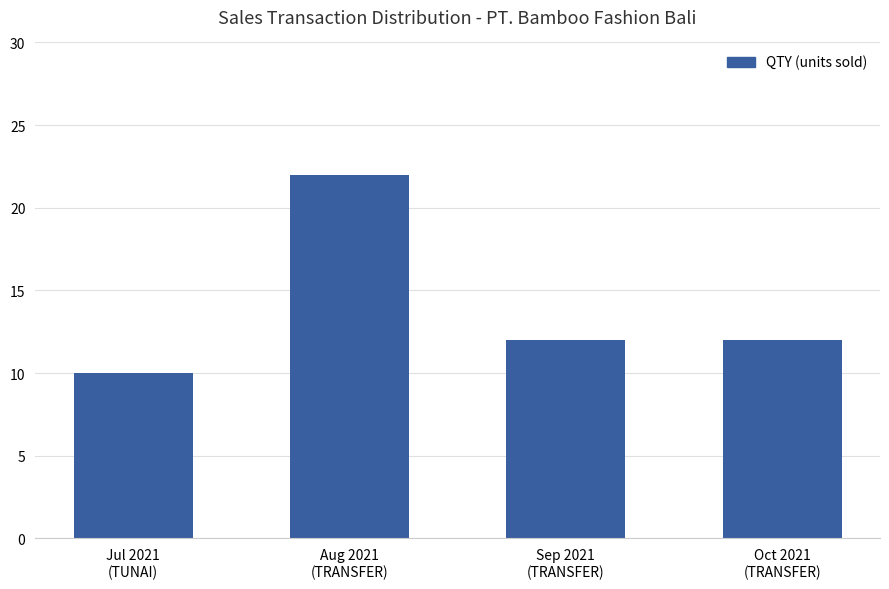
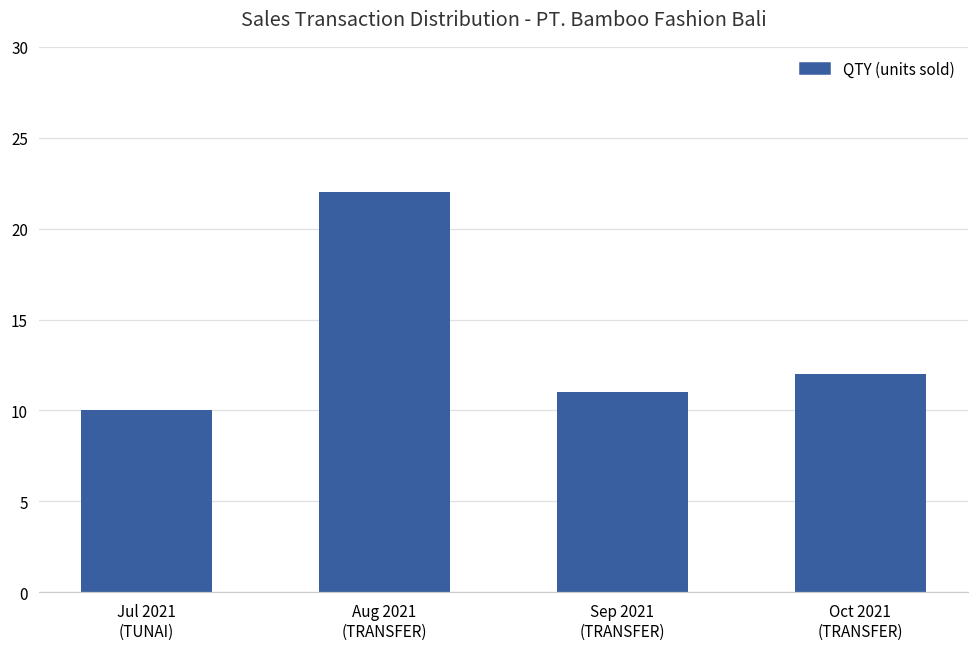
Sep 2021 (TRANSFER): 12 -> 11
